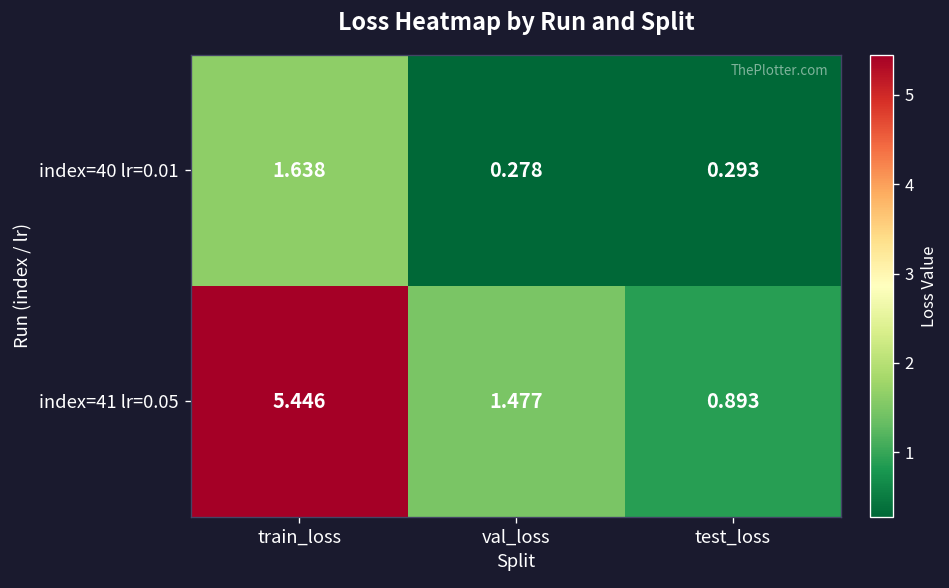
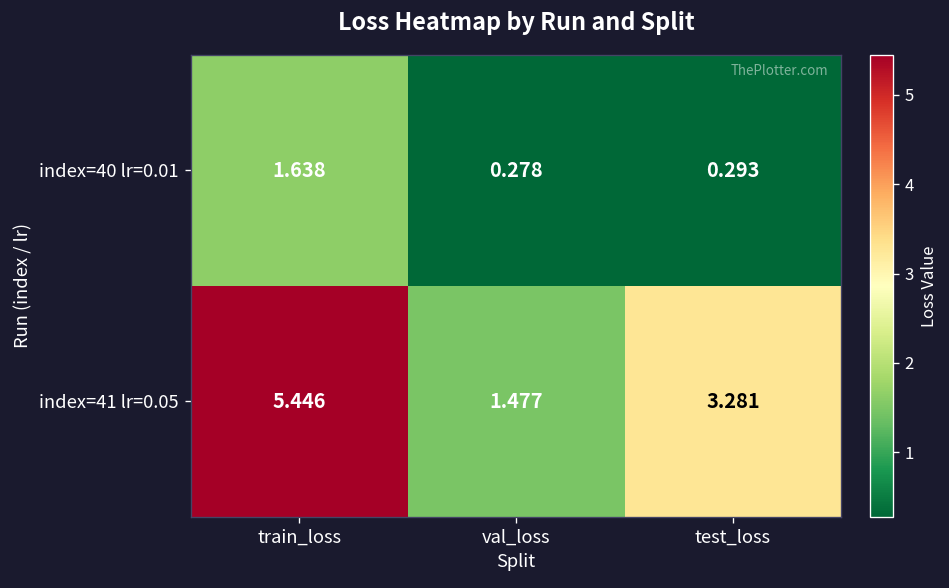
index=41 lr=0.05, test_loss: 0.893 -> 3.281
